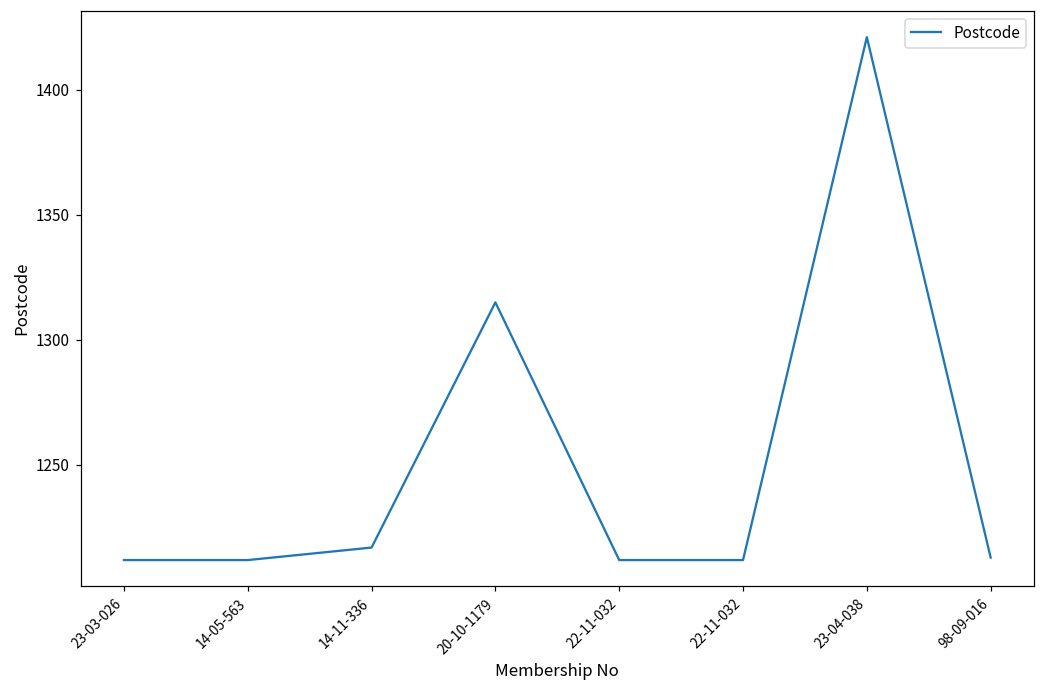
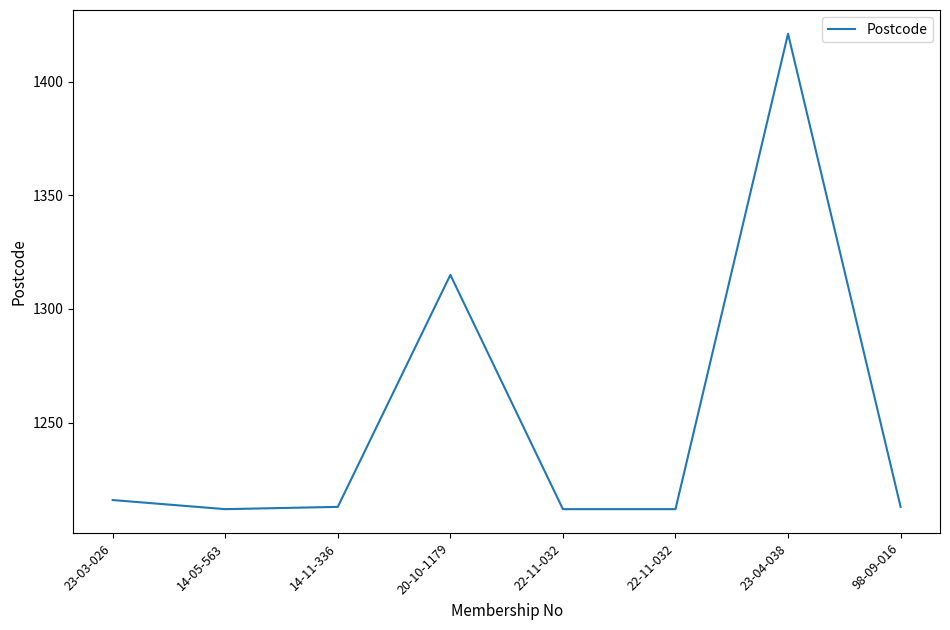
23-03-026: 1212 -> 1216
14-11-336: 1217 -> 1213
